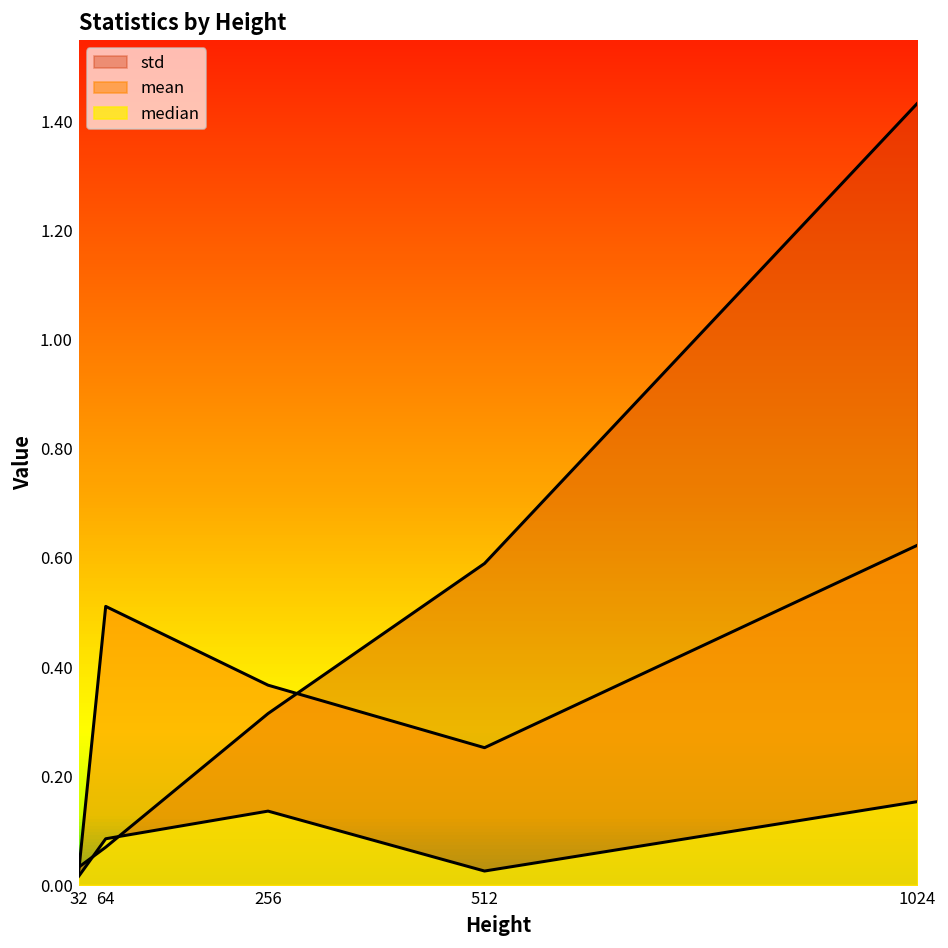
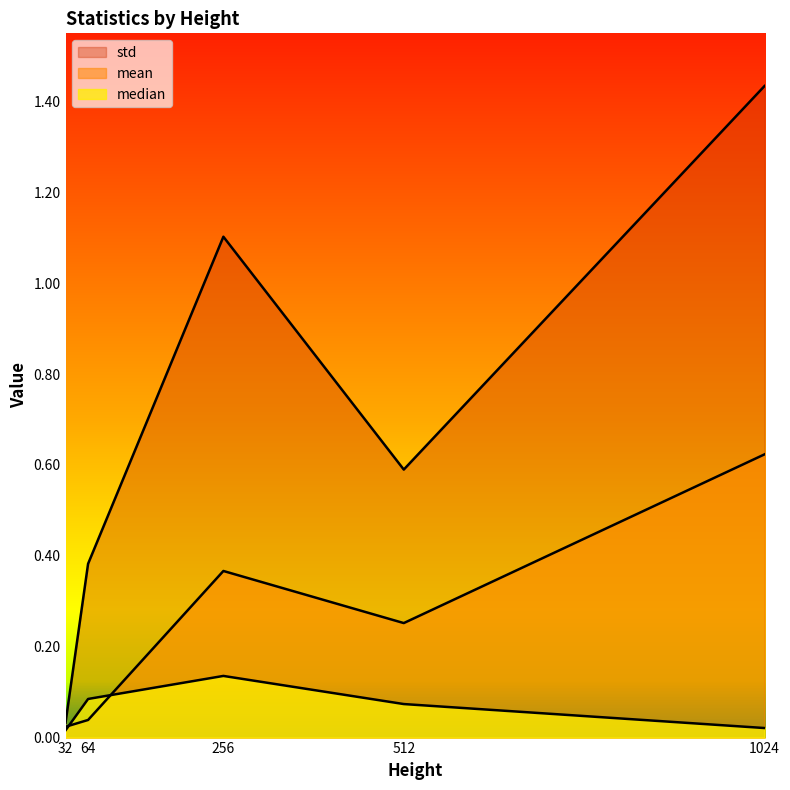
std, 64: 0.07 -> 0.38
mean, 64: 0.51 -> 0.04
std, 256: 0.31 -> 1.10
median, 512: 0.03 -> 0.07
median, 1024: 0.15 -> 0.02
